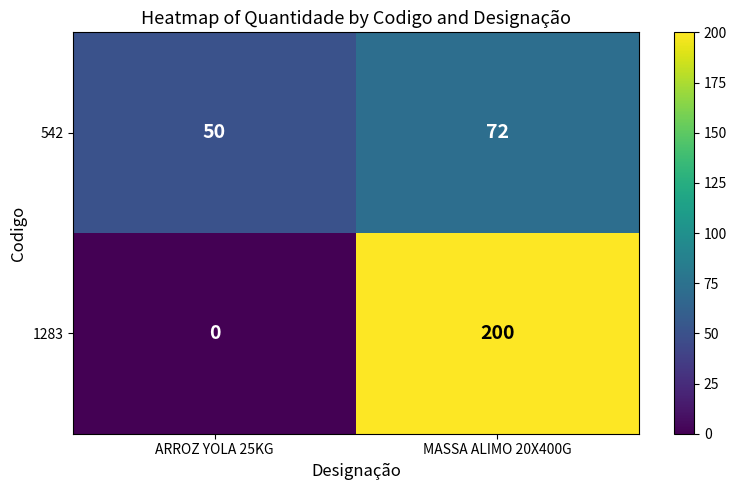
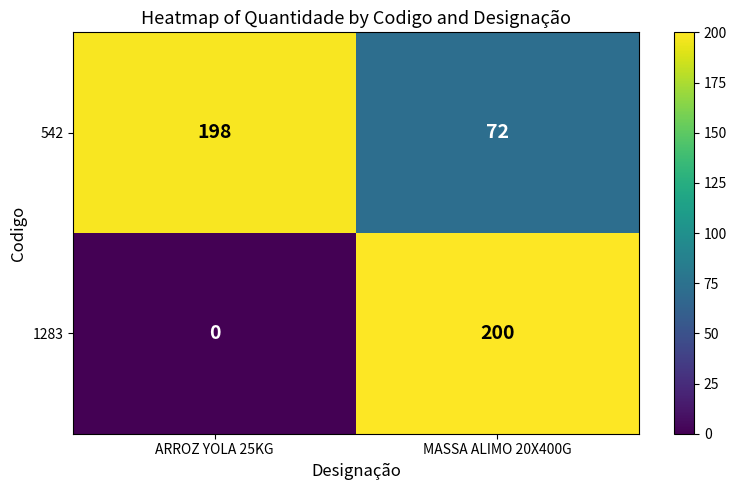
542, ARROZ YOLA 25KG: 50 -> 198
